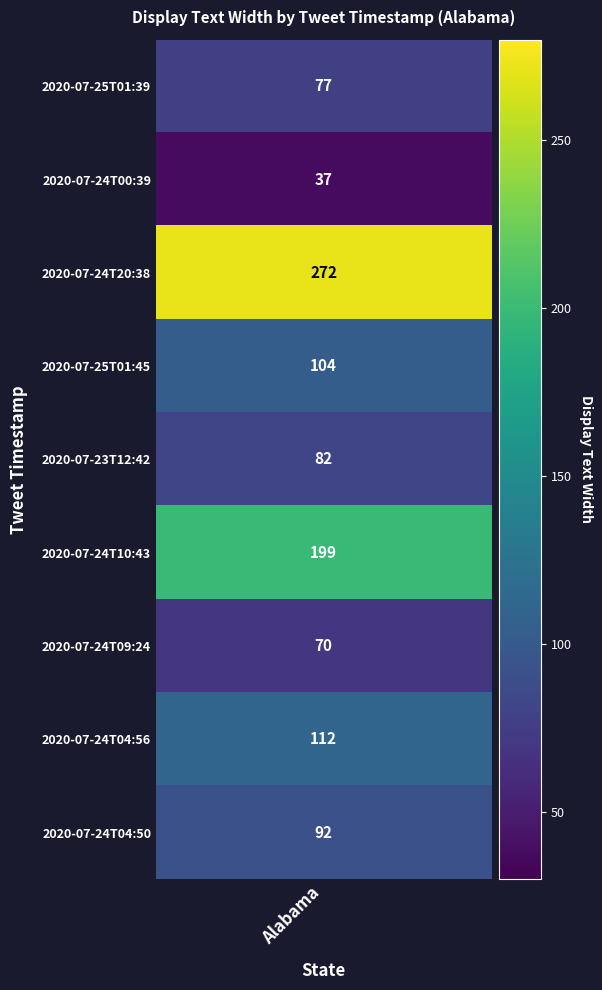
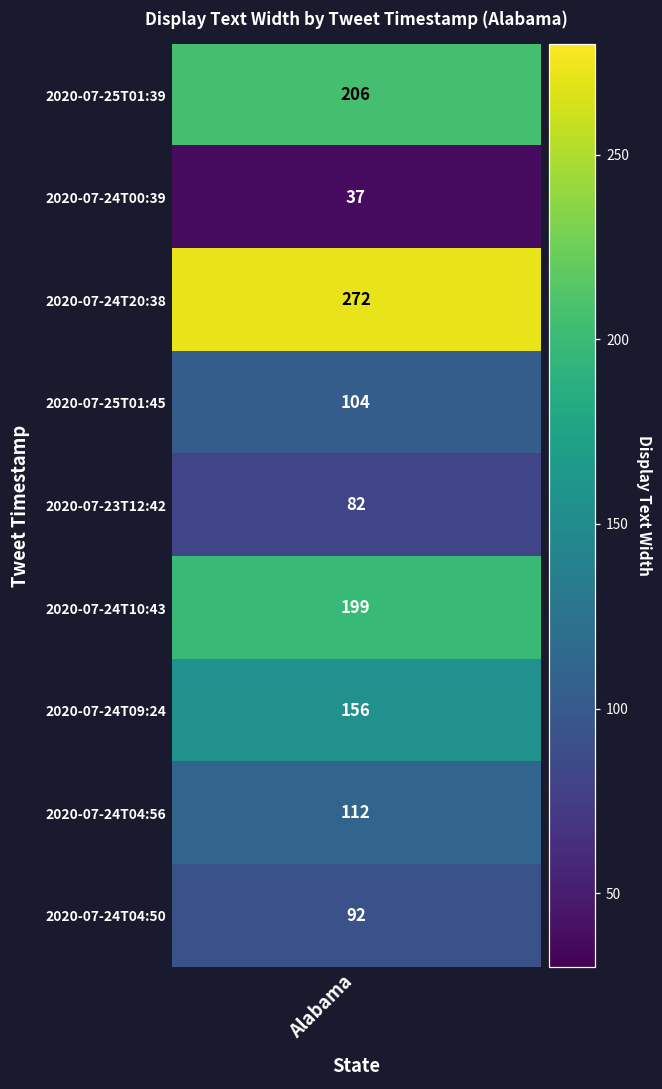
2020-07-25T01:39, Alabama: 77 -> 206
2020-07-24T09:24, Alabama: 70 -> 156
